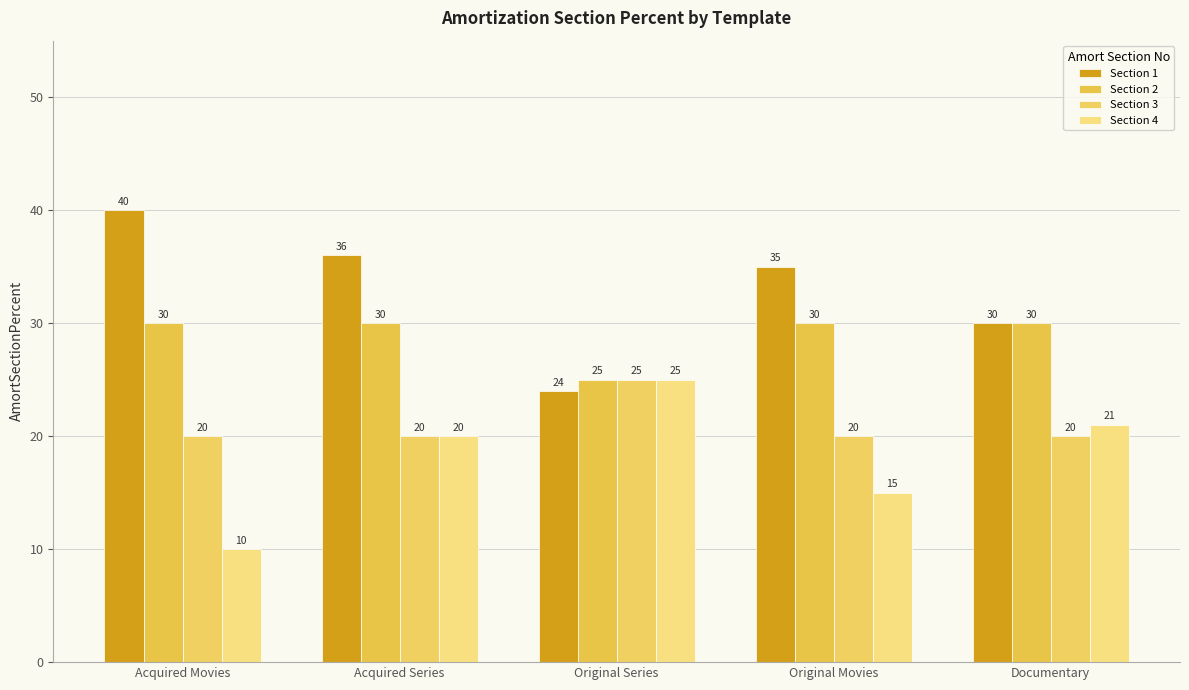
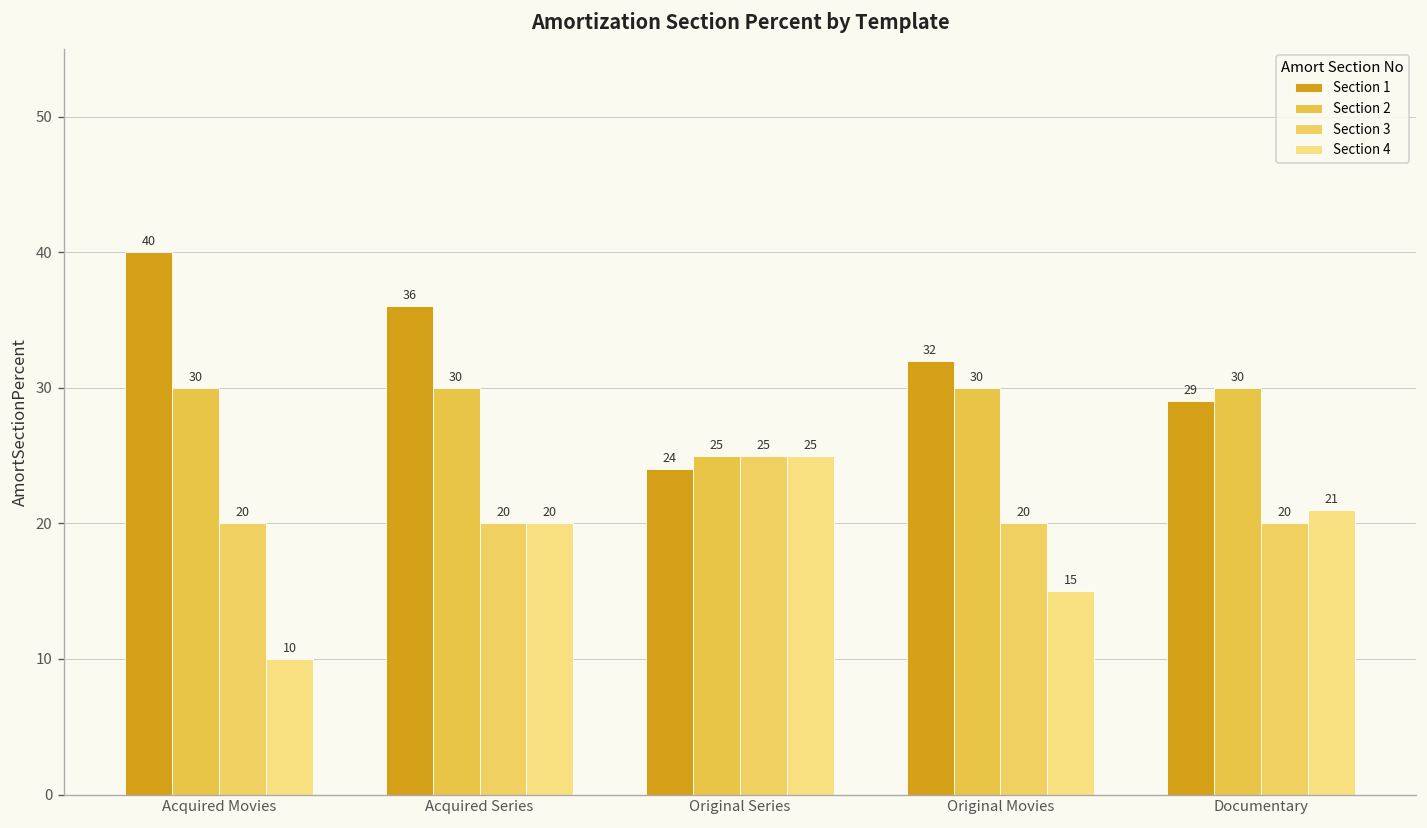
Section 1, Original Movies: 35 -> 32
Section 1, Documentary: 30 -> 29
